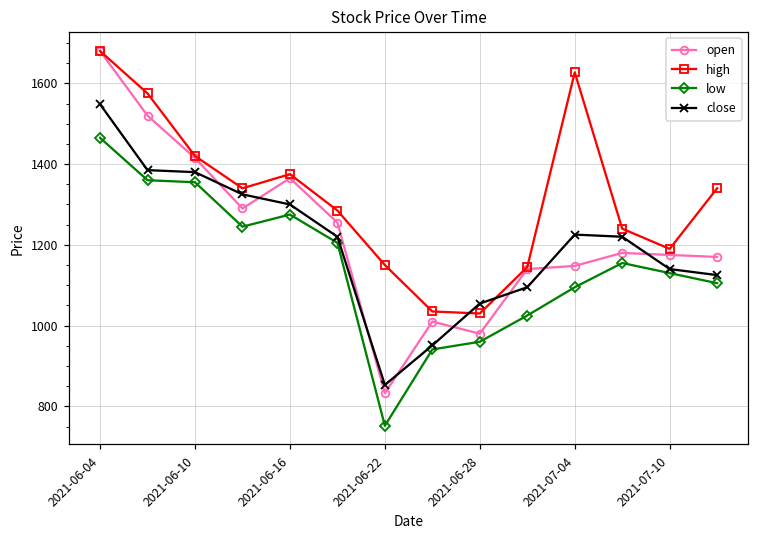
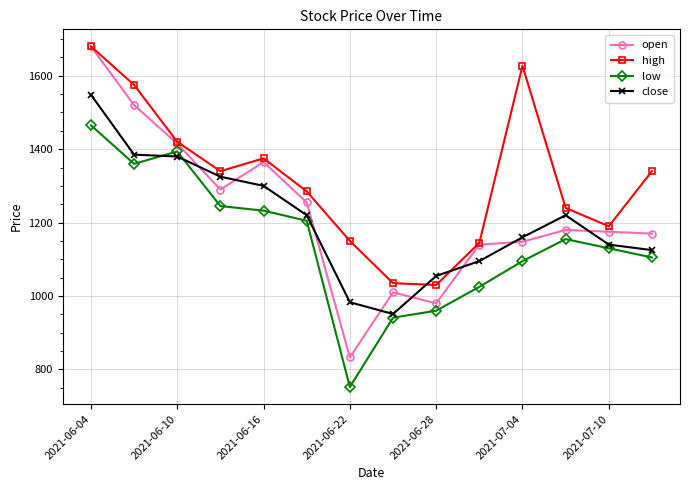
low, 2021-06-10: 1360 -> 1390
low, 2021-06-16: 1280 -> 1230
close, 2021-06-22: 850 -> 980
close, 2021-07-04: 1230 -> 1160
